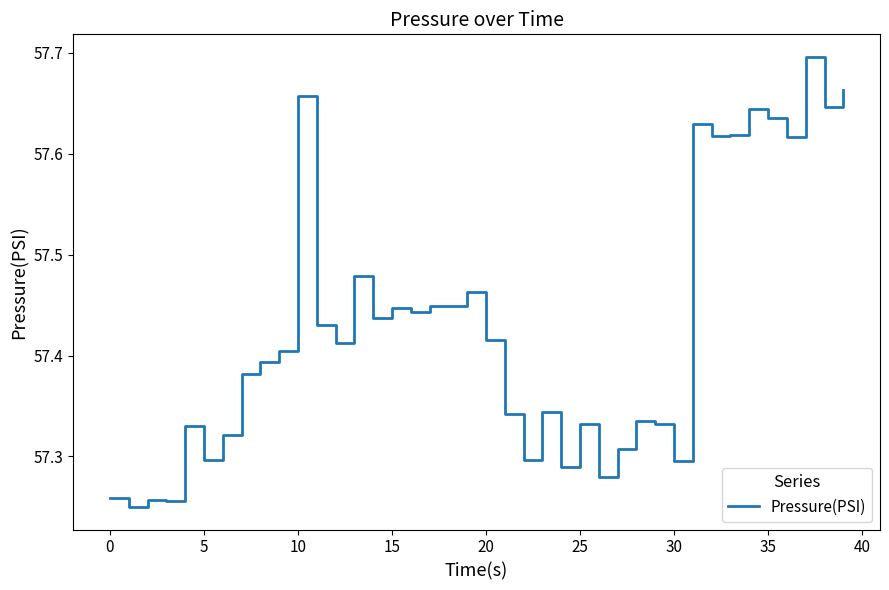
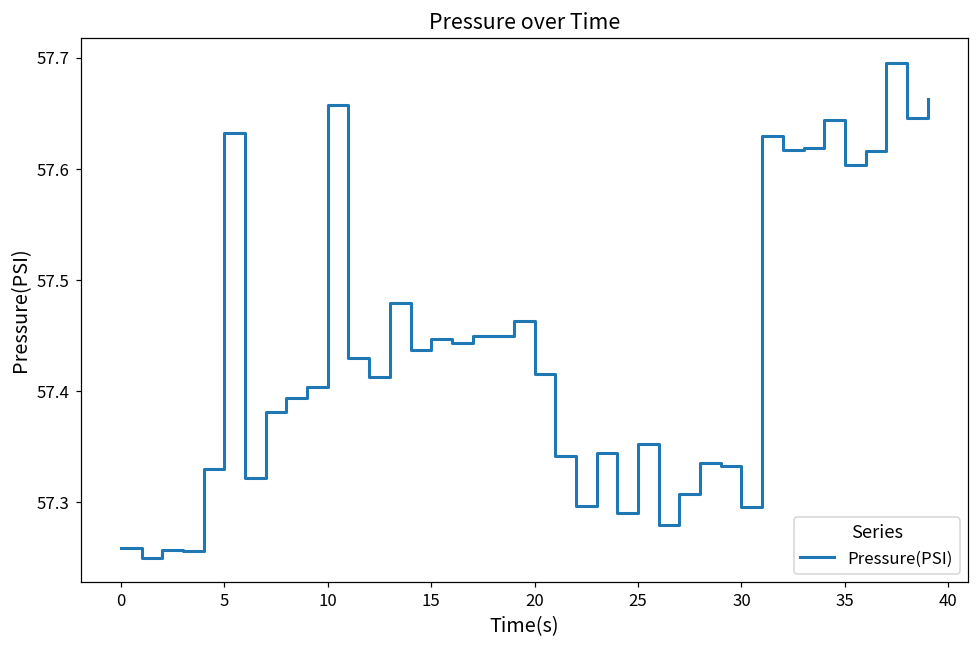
5: 57.296 -> 57.633
25: 57.332 -> 57.352
35: 57.636 -> 57.604
